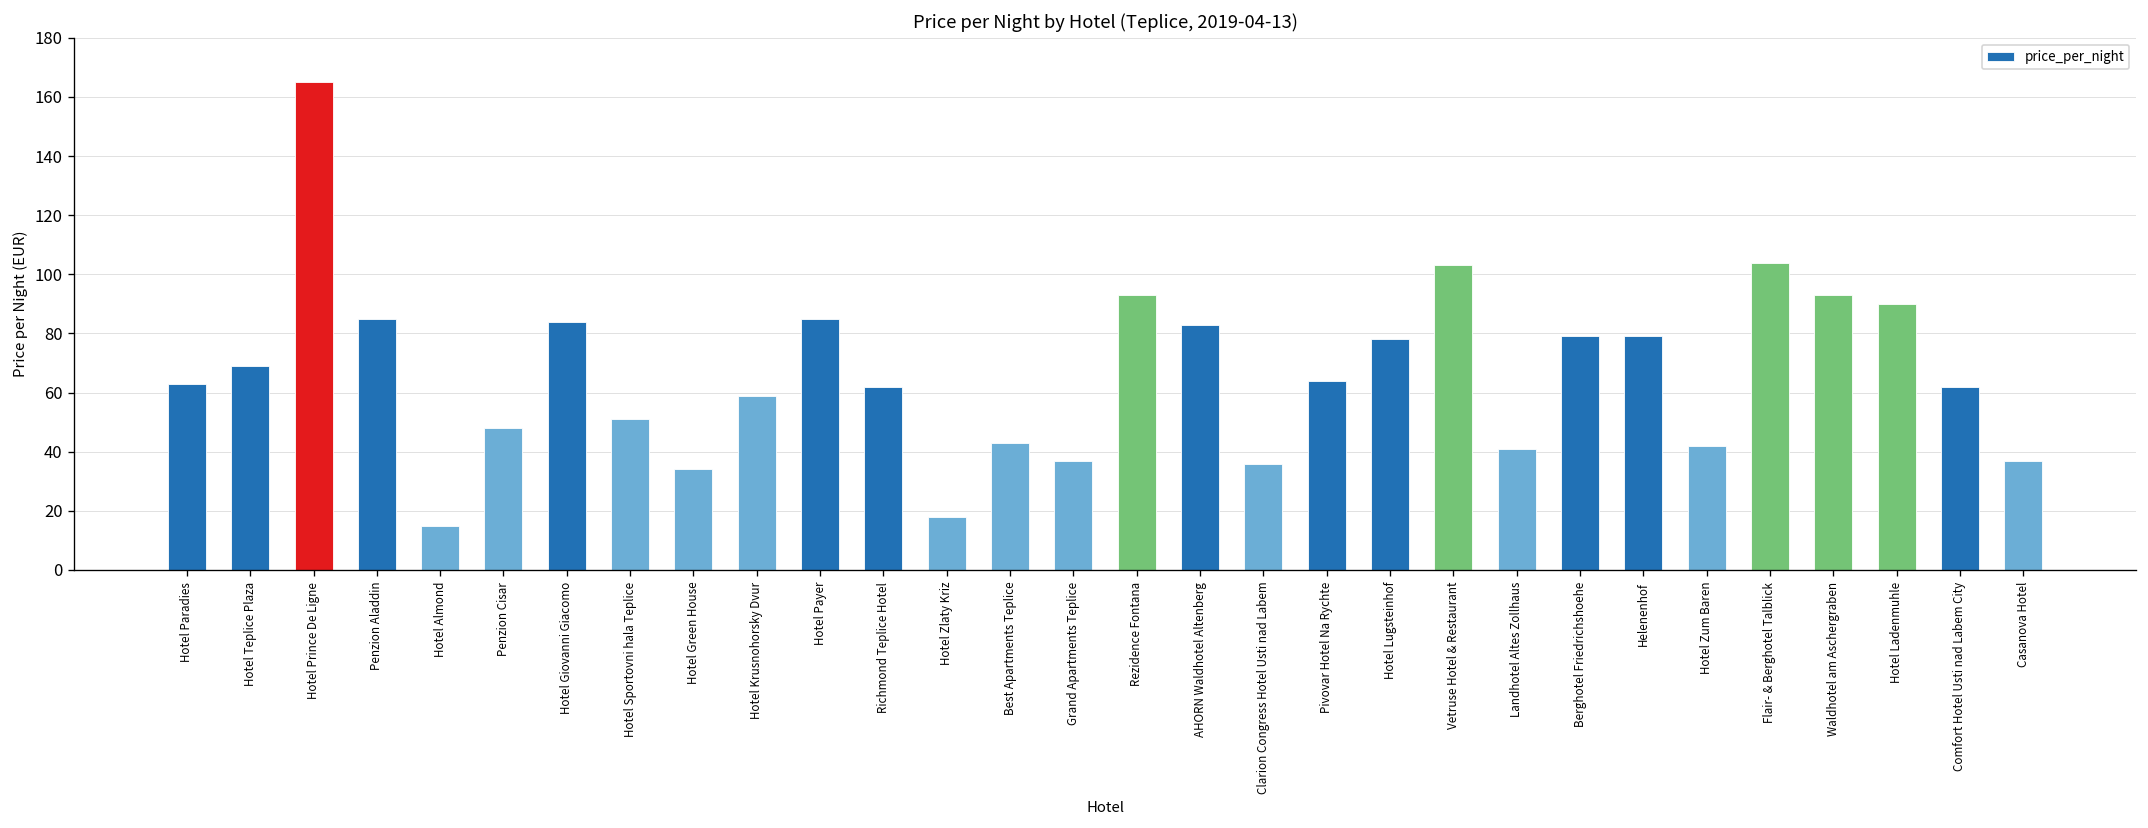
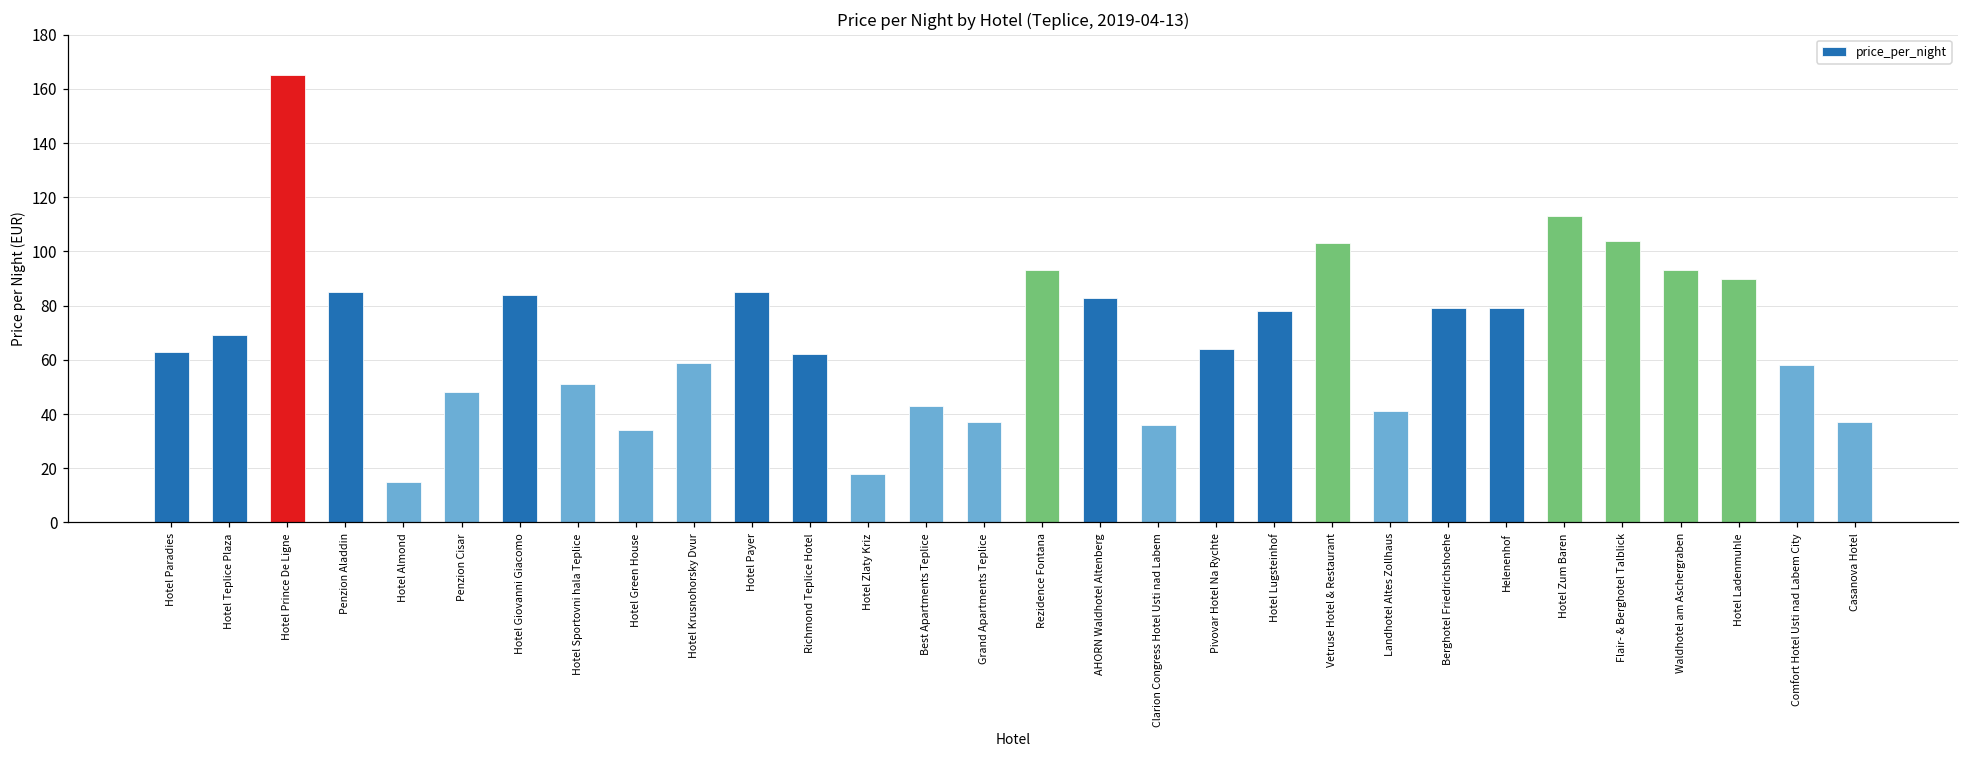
Hotel Zum Baren: 42 -> 113
Comfort Hotel Usti nad Labem City: 62 -> 58
